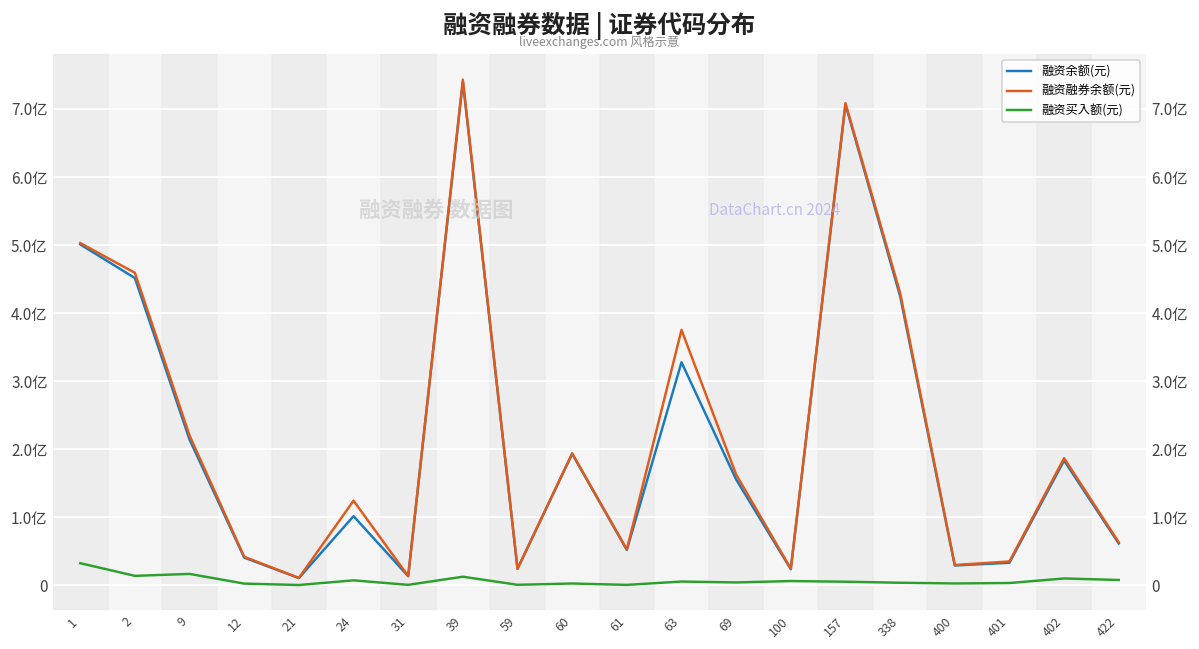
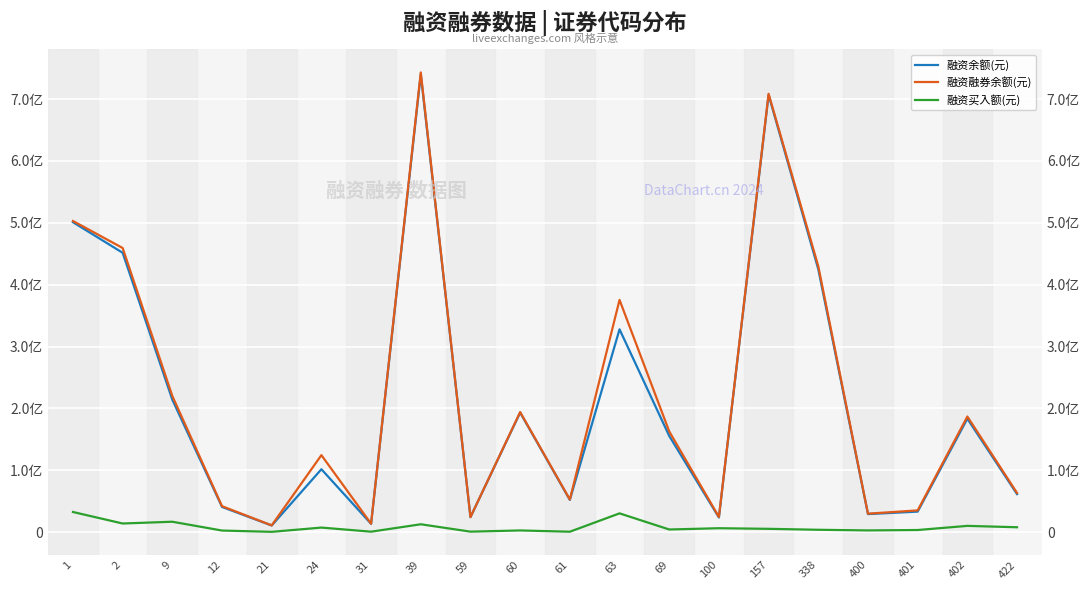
融资买入额(元), 63: 0.1亿 -> 0.3亿
